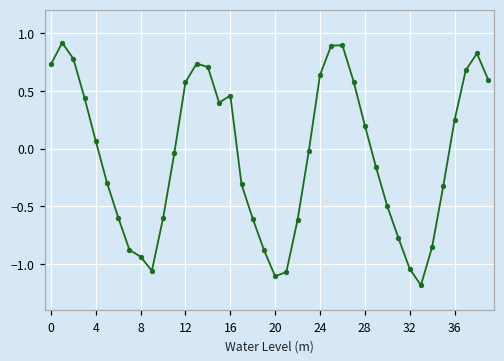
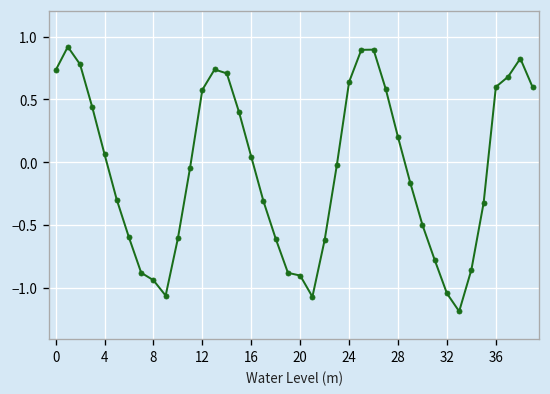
16: 0.46 -> 0.04
20: -1.11 -> -0.90
36: 0.25 -> 0.60
